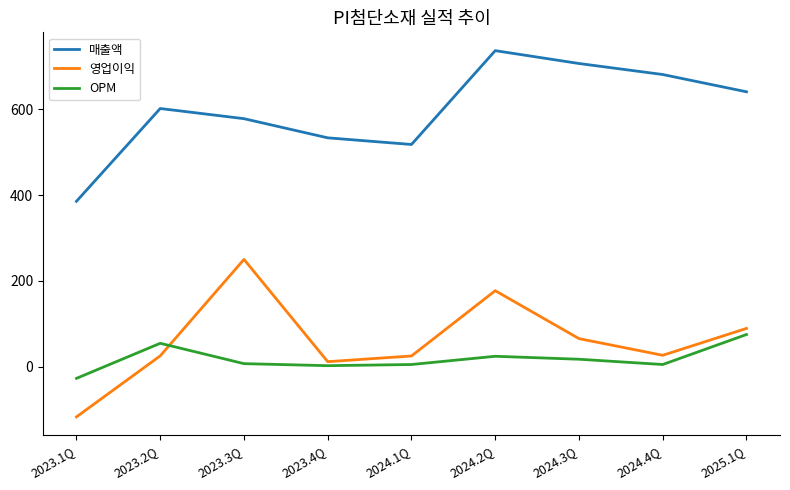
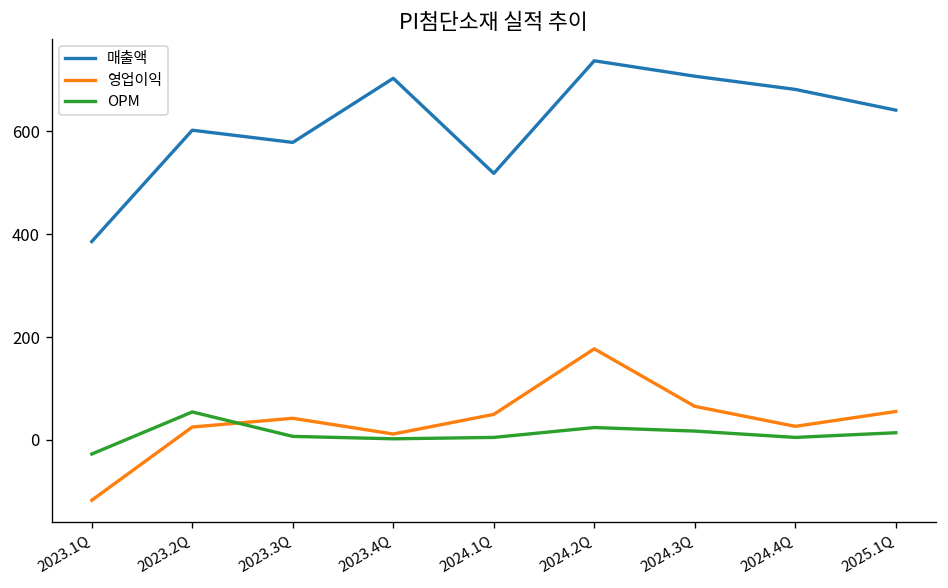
영업이익, 2023.3Q: 250 -> 40
매출액, 2023.4Q: 530 -> 700
영업이익, 2024.1Q: 20 -> 50
영업이익, 2025.1Q: 90 -> 60
OPM, 2025.1Q: 70 -> 10
